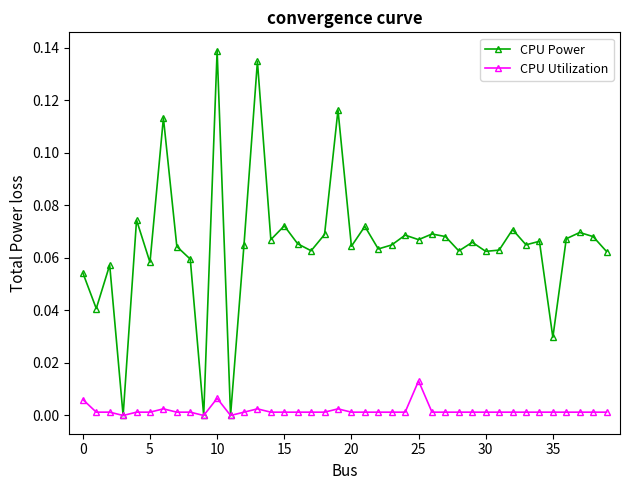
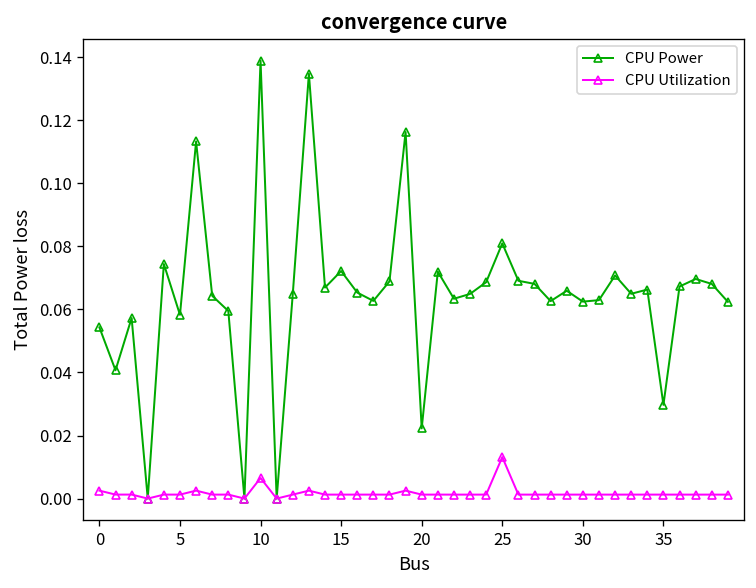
CPU Utilization, 0: 0.006 -> 0.003
CPU Power, 20: 0.064 -> 0.022
CPU Power, 25: 0.067 -> 0.081
